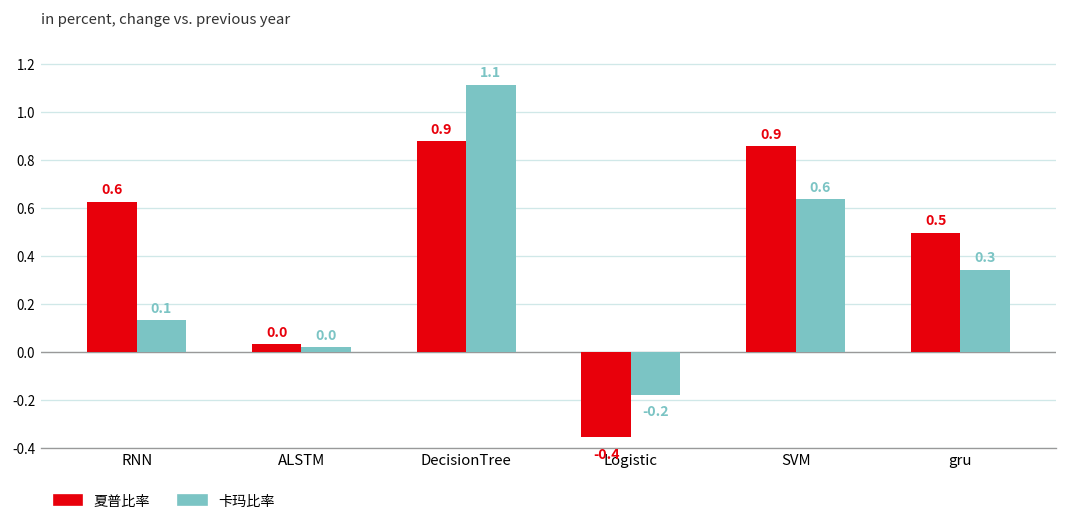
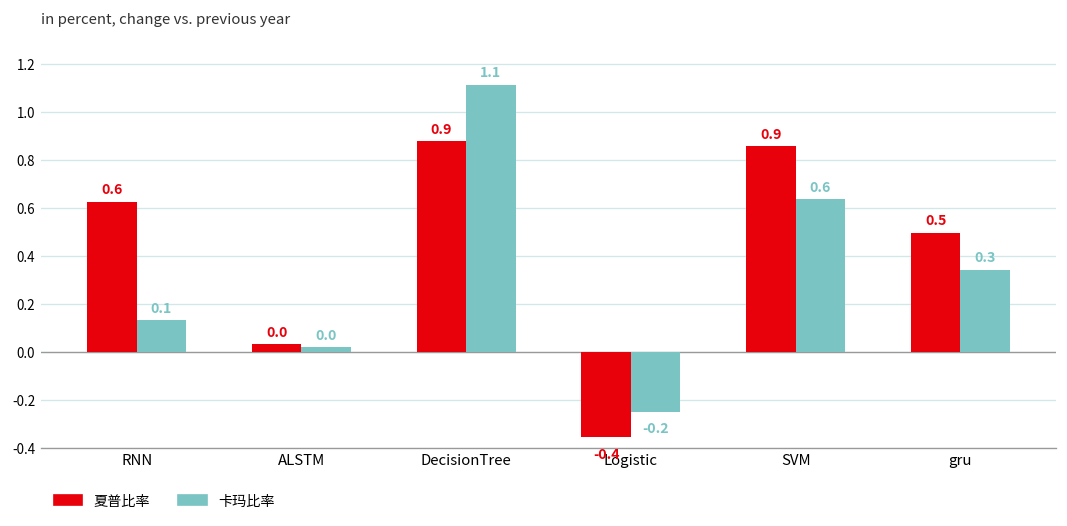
卡玛比率, Logistic: -0.18 -> -0.25
